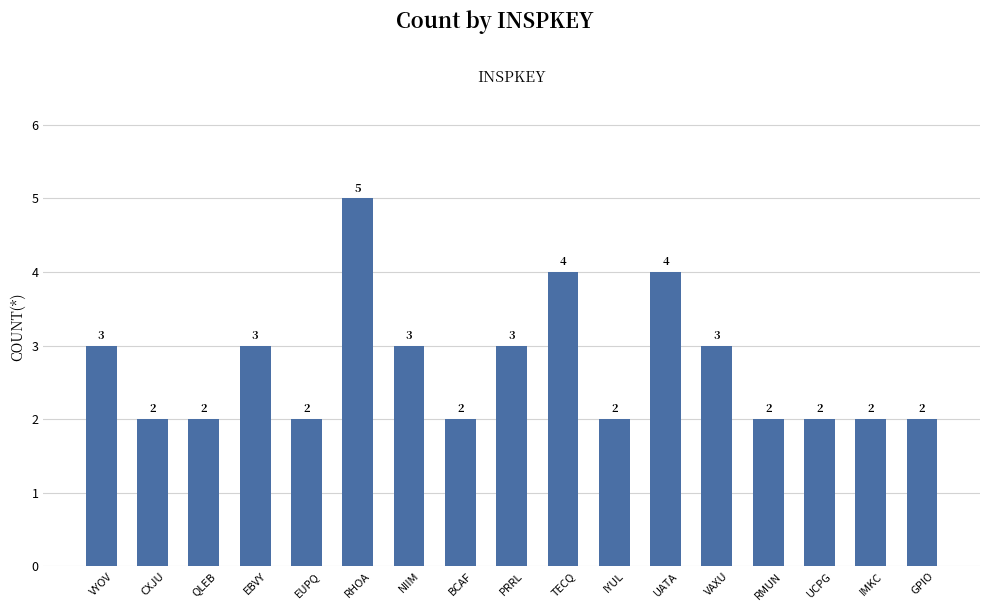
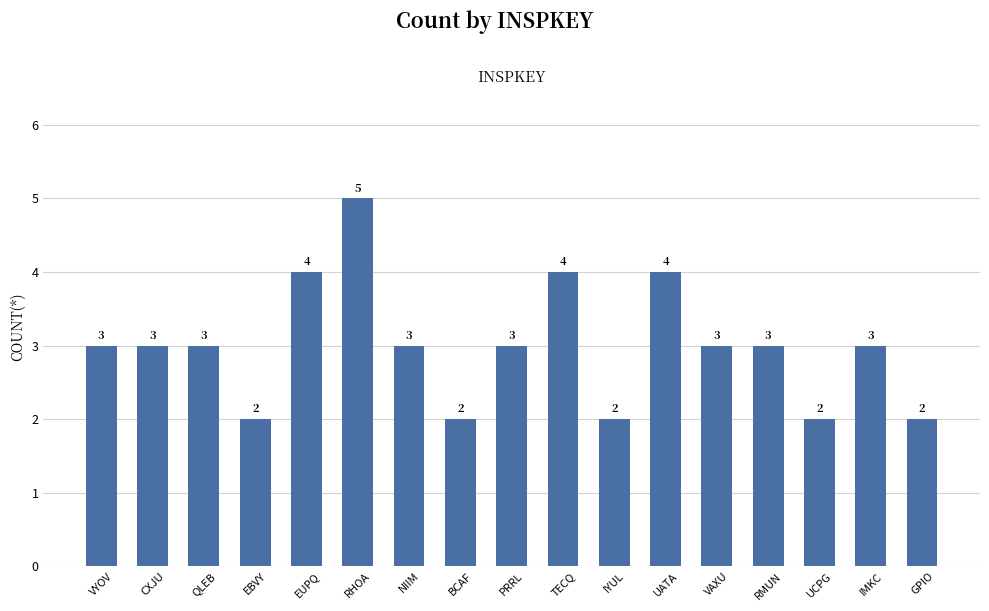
CXJU: 2 -> 3
QLEB: 2 -> 3
EBVY: 3 -> 2
EUPQ: 2 -> 4
RMUN: 2 -> 3
IMKC: 2 -> 3
